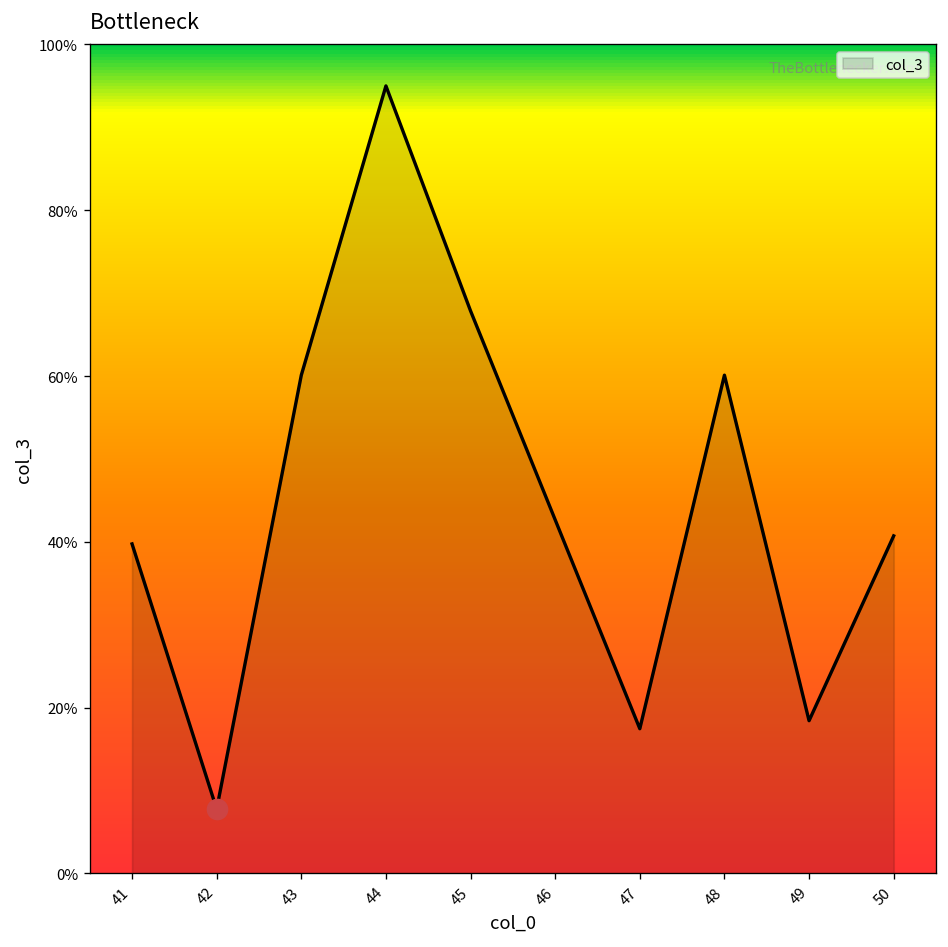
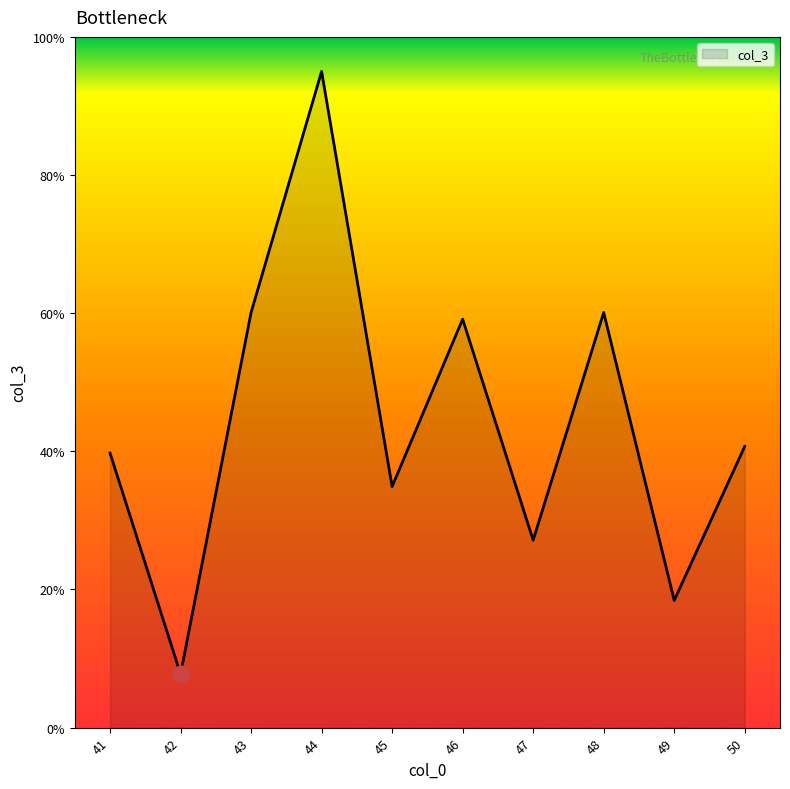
col_3, 45: 68% -> 35%
col_3, 46: 43% -> 59%
col_3, 47: 17% -> 27%
